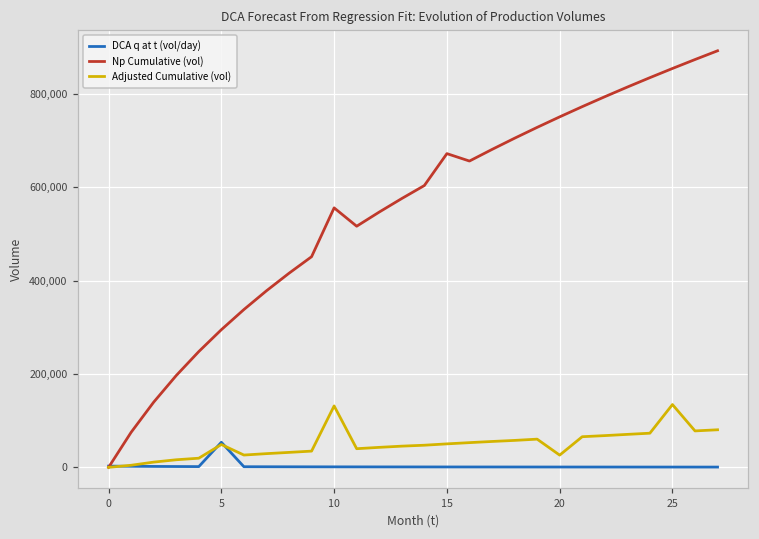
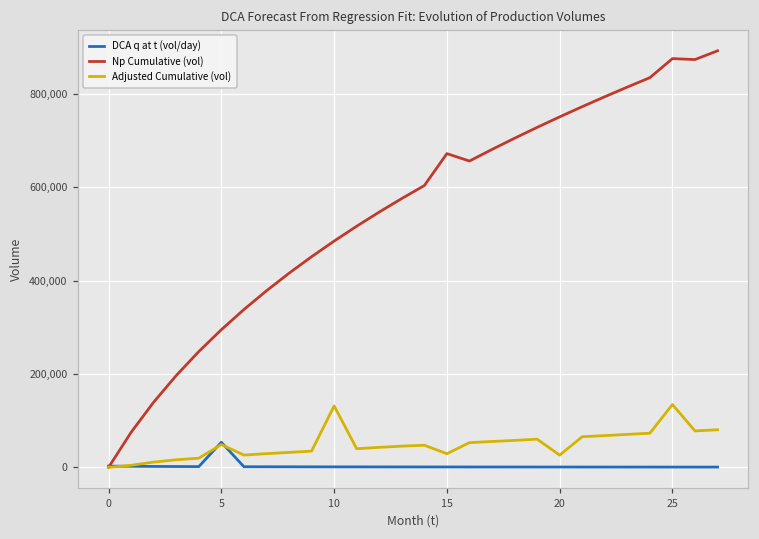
Np Cumulative (vol), 10: 560,000 -> 480,000
Adjusted Cumulative (vol), 15: 50,000 -> 30,000
Np Cumulative (vol), 25: 850,000 -> 880,000
